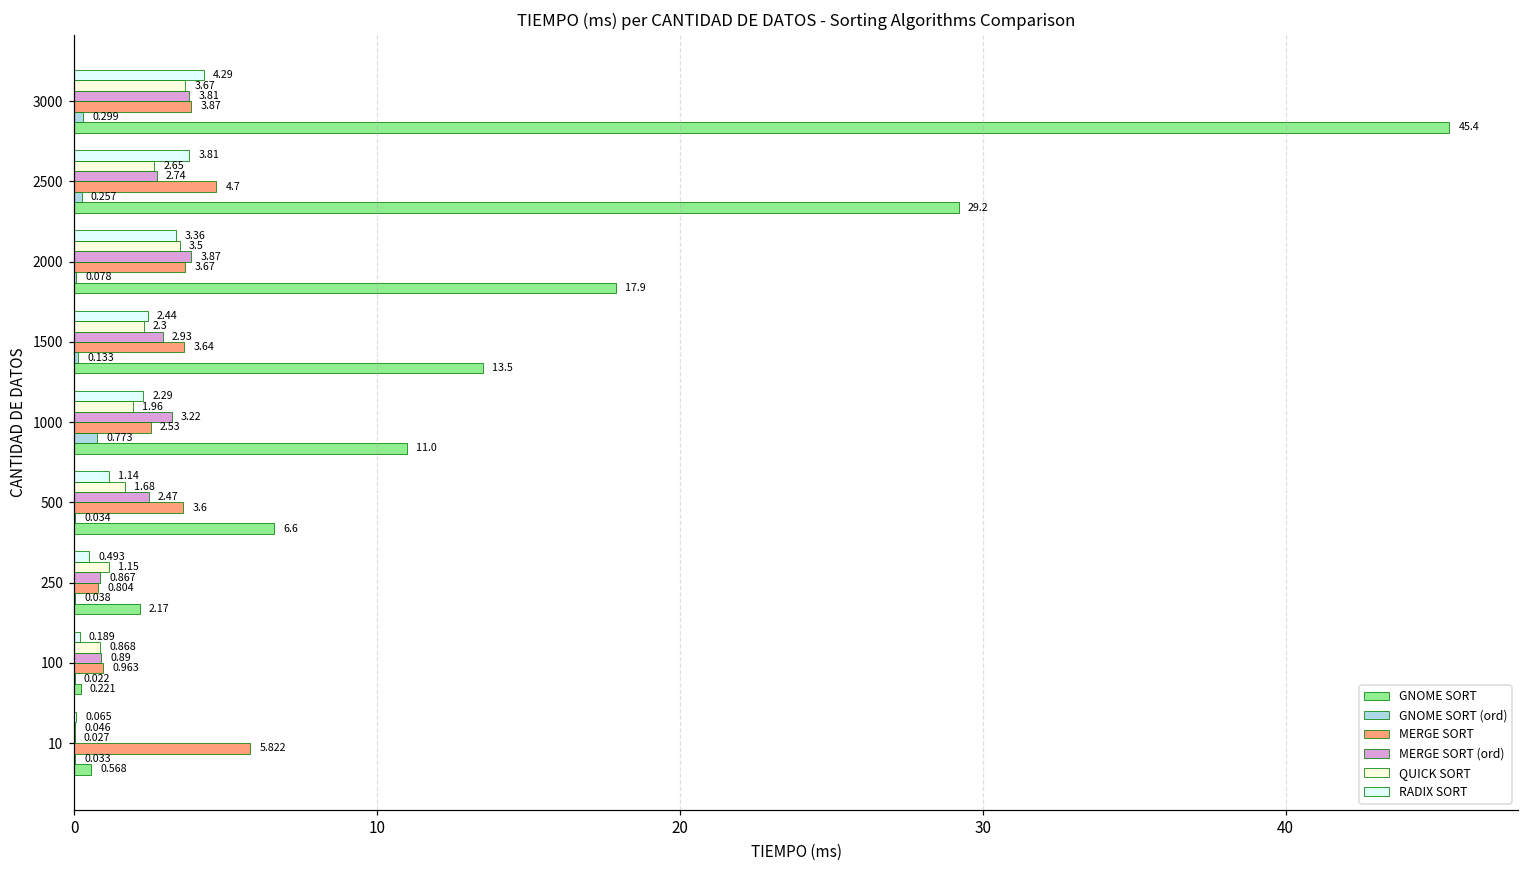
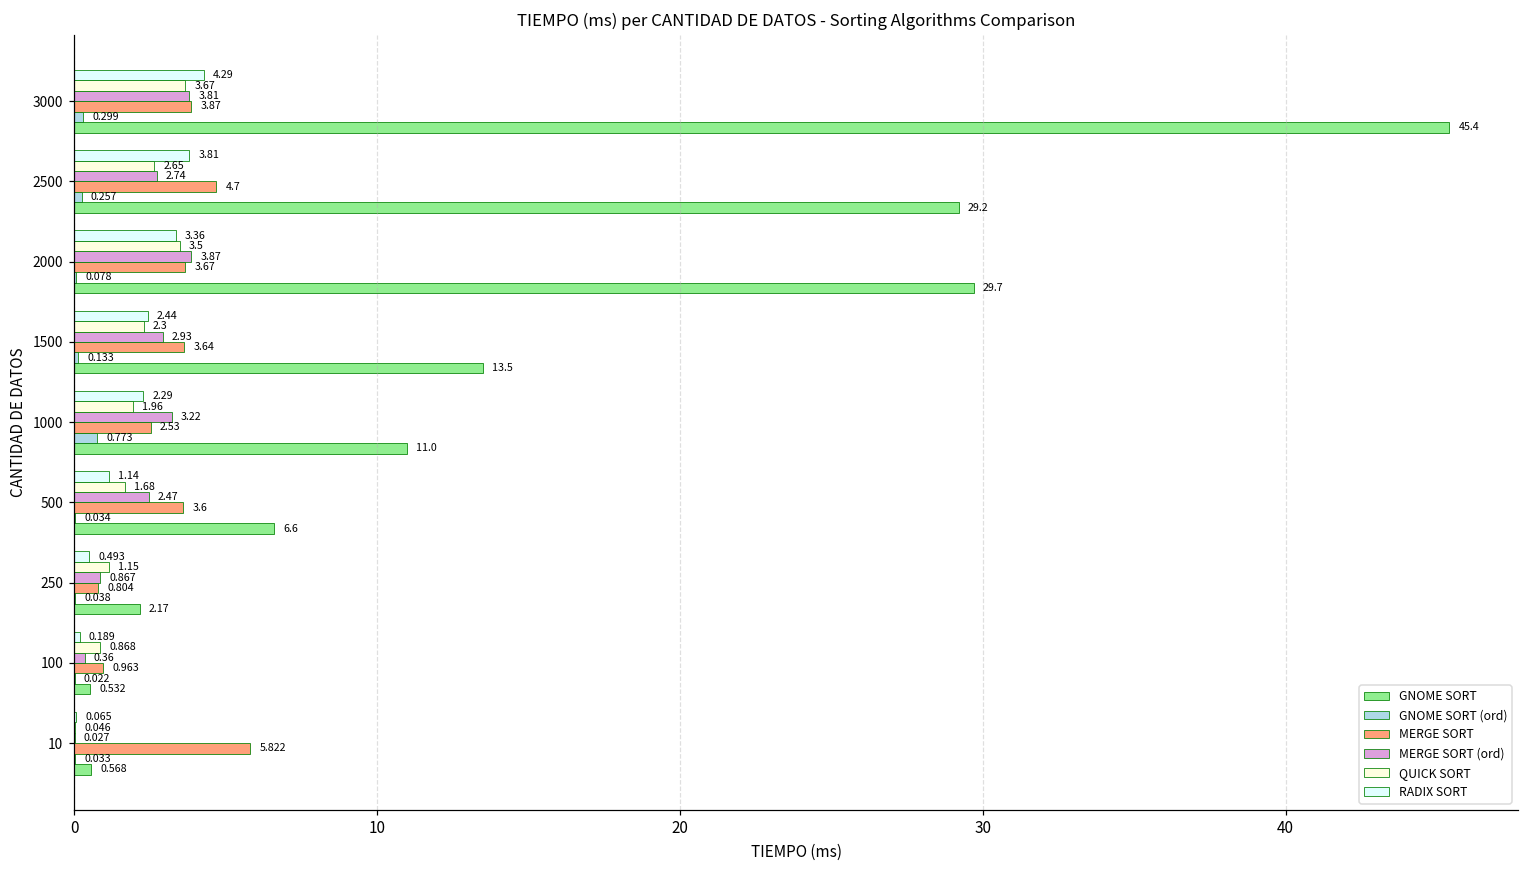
GNOME SORT, 2000: 17.9 -> 29.7
MERGE SORT (ord), 100: 0.89 -> 0.36
GNOME SORT, 100: 0.221 -> 0.532
